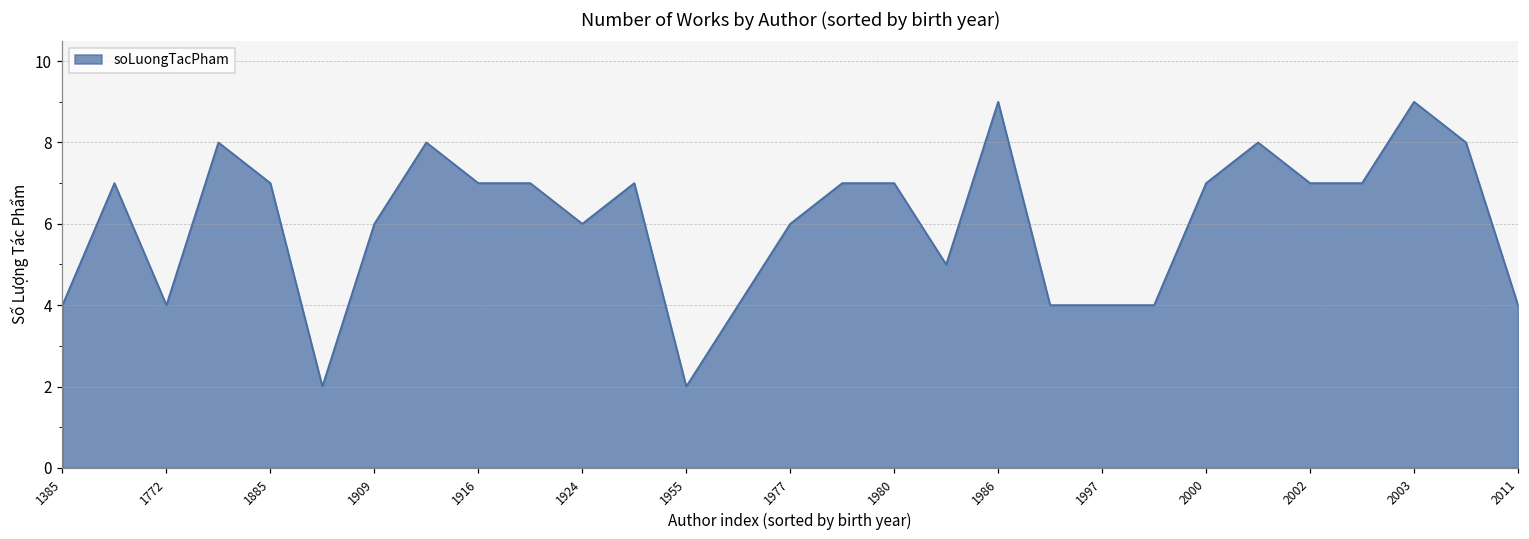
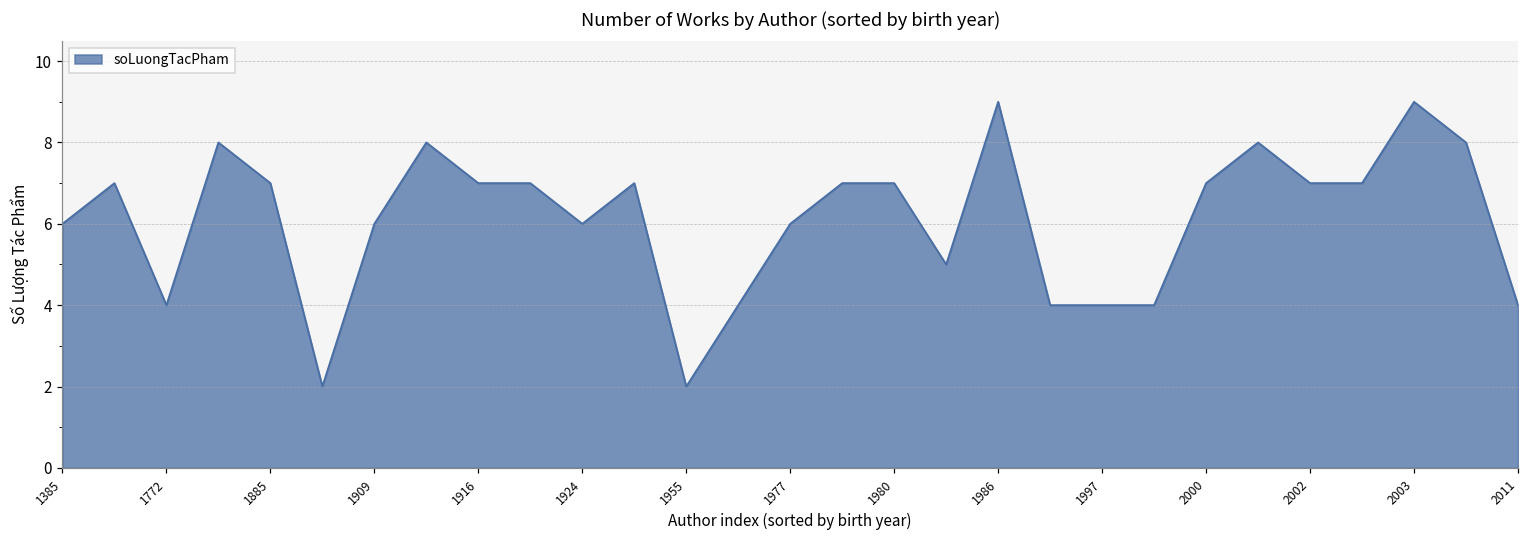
1385: 4 -> 6
